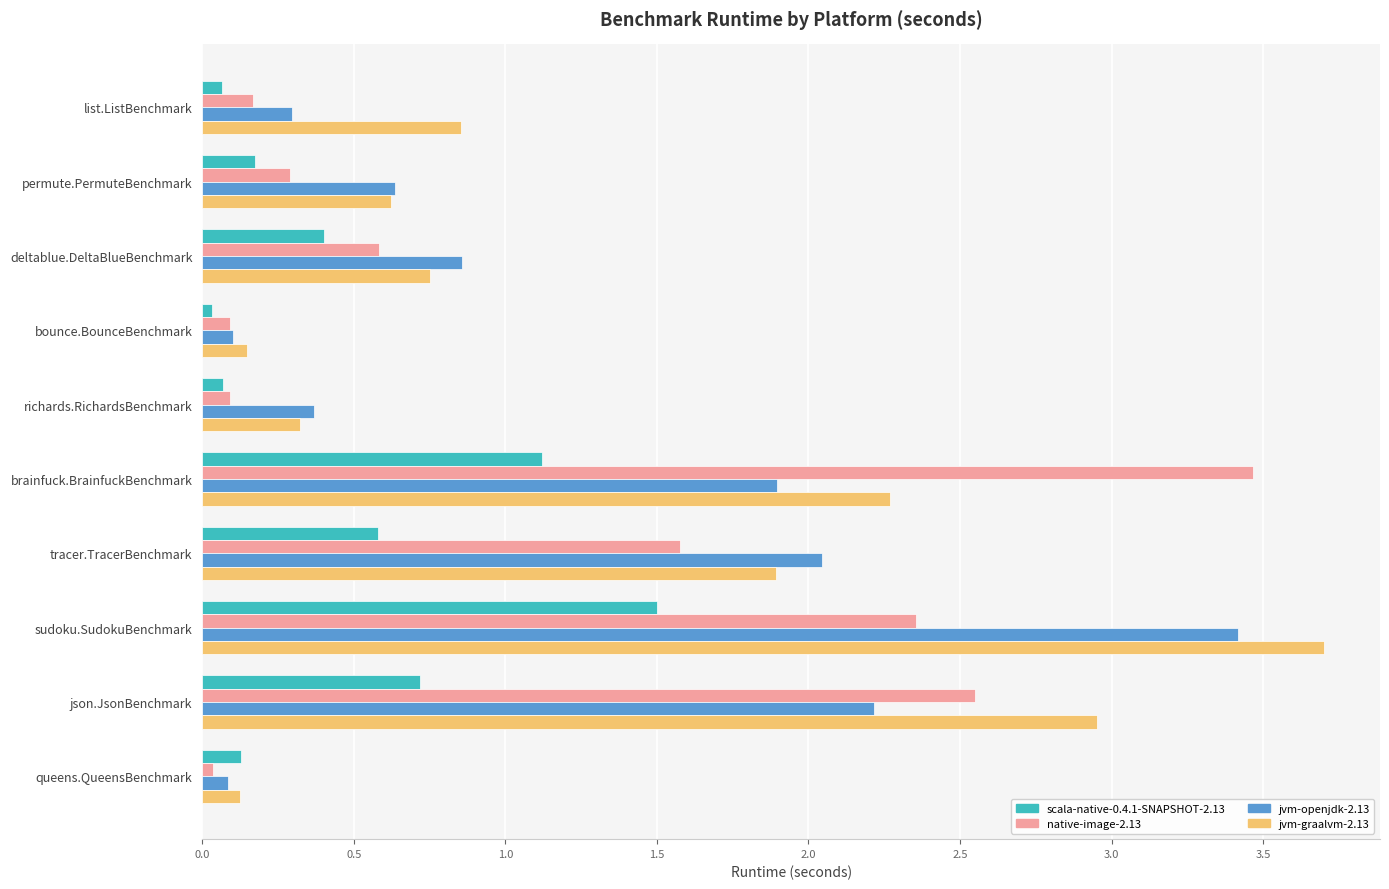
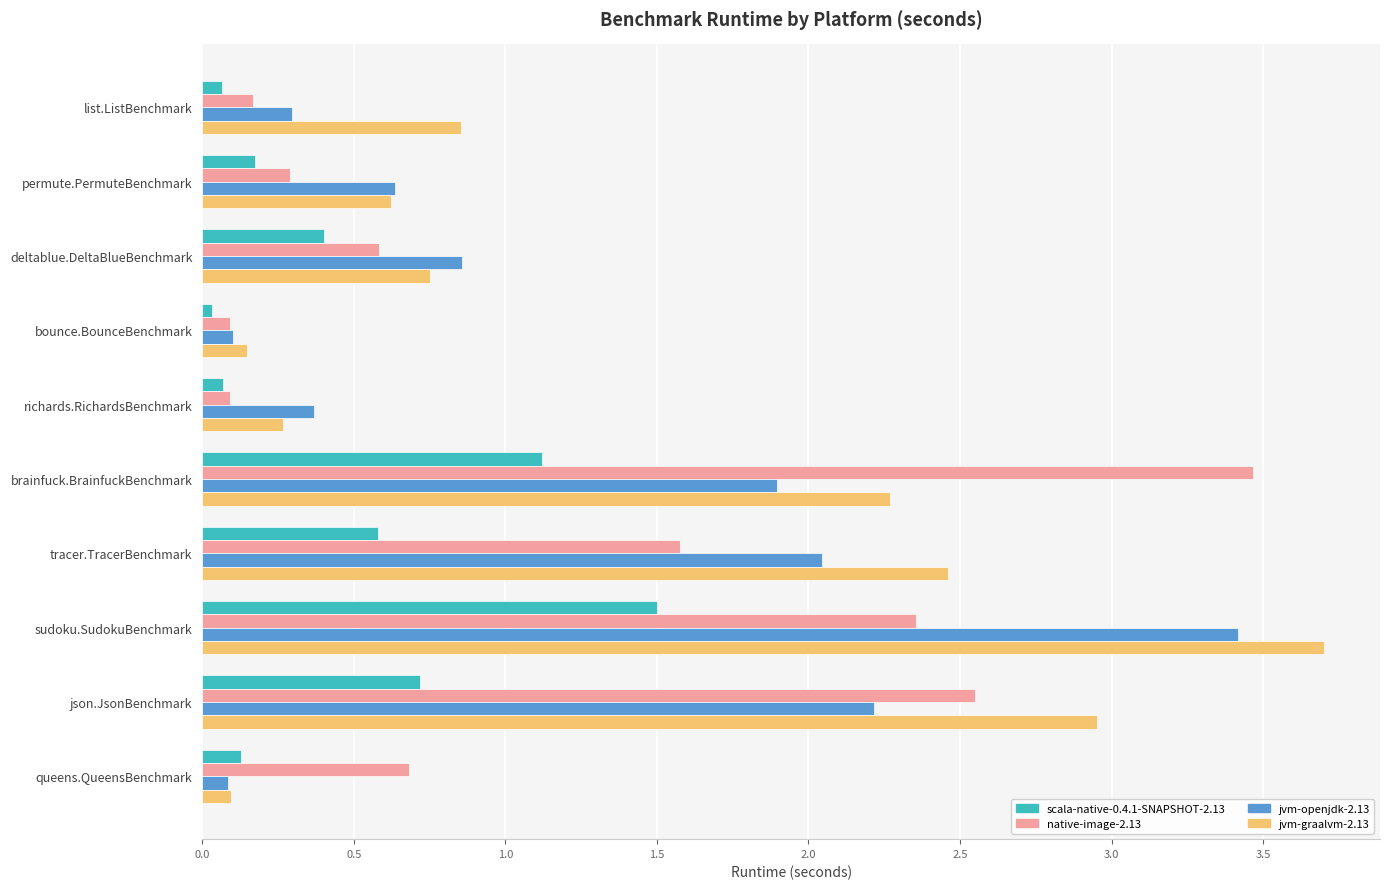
jvm-graalvm-2.13, richards.RichardsBenchmark: 0.32 -> 0.27
jvm-graalvm-2.13, tracer.TracerBenchmark: 1.89 -> 2.46
native-image-2.13, queens.QueensBenchmark: 0.04 -> 0.68
jvm-graalvm-2.13, queens.QueensBenchmark: 0.13 -> 0.10
